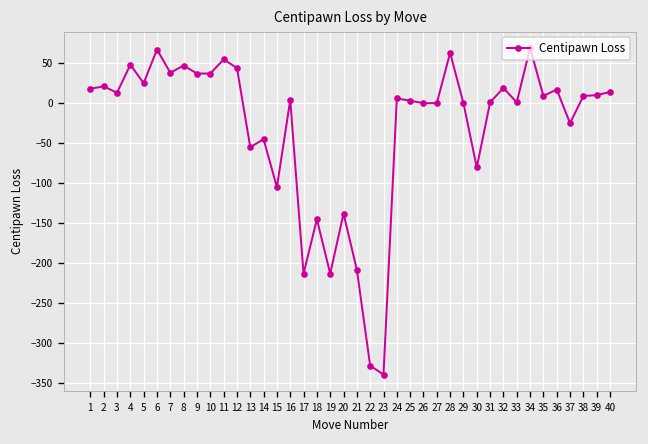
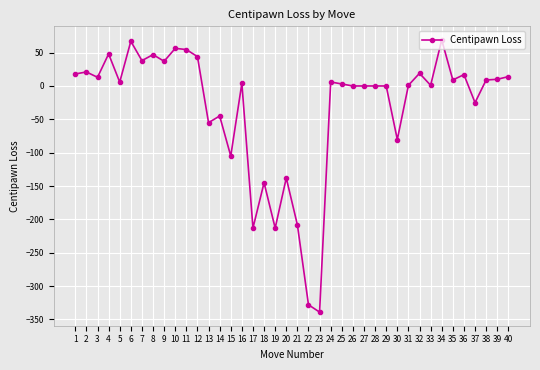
5: 30 -> 10
10: 40 -> 60
28: 60 -> 0
